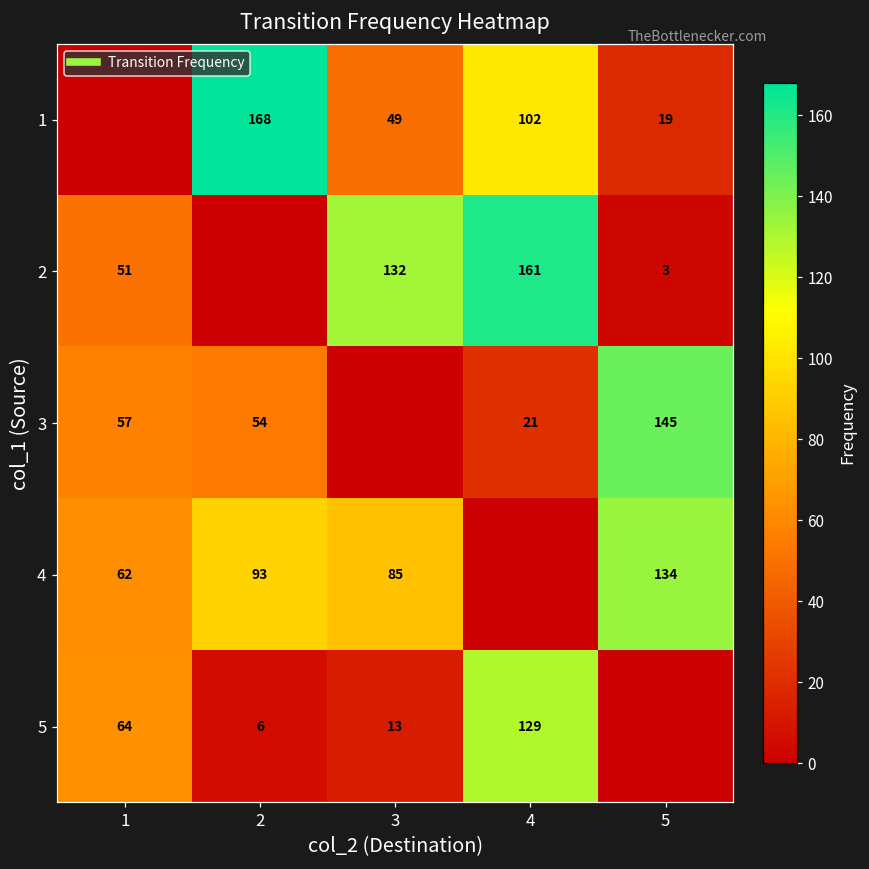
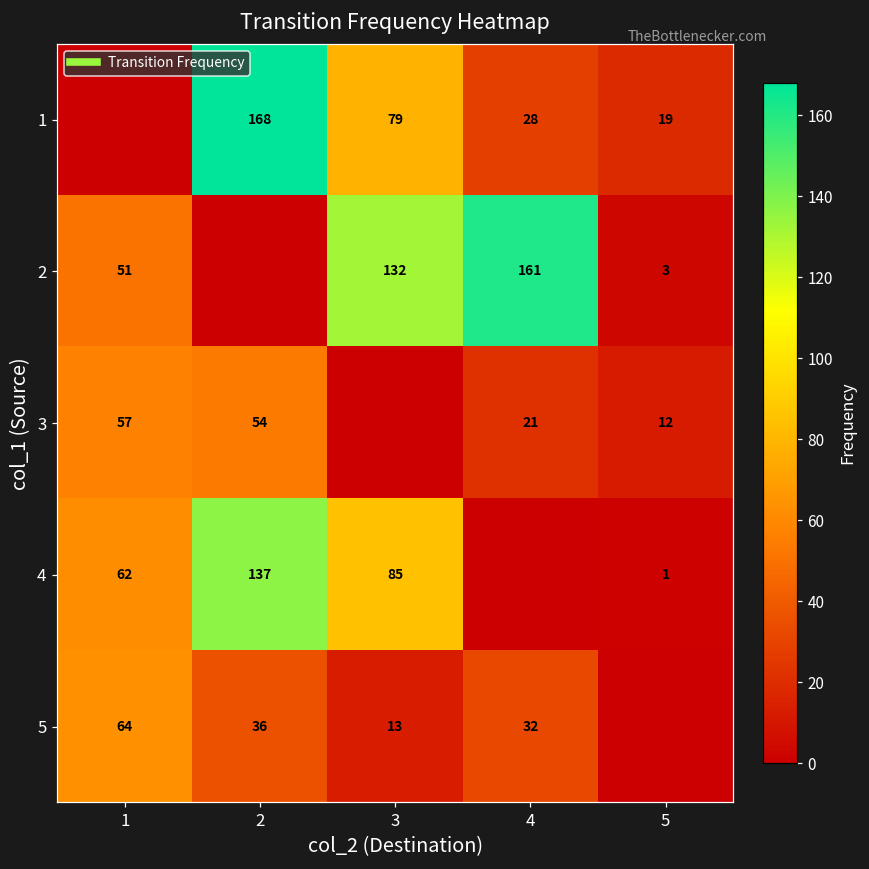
1, 3: 49 -> 79
1, 4: 102 -> 28
3, 5: 145 -> 12
4, 2: 93 -> 137
4, 5: 134 -> 1
5, 2: 6 -> 36
5, 4: 129 -> 32
